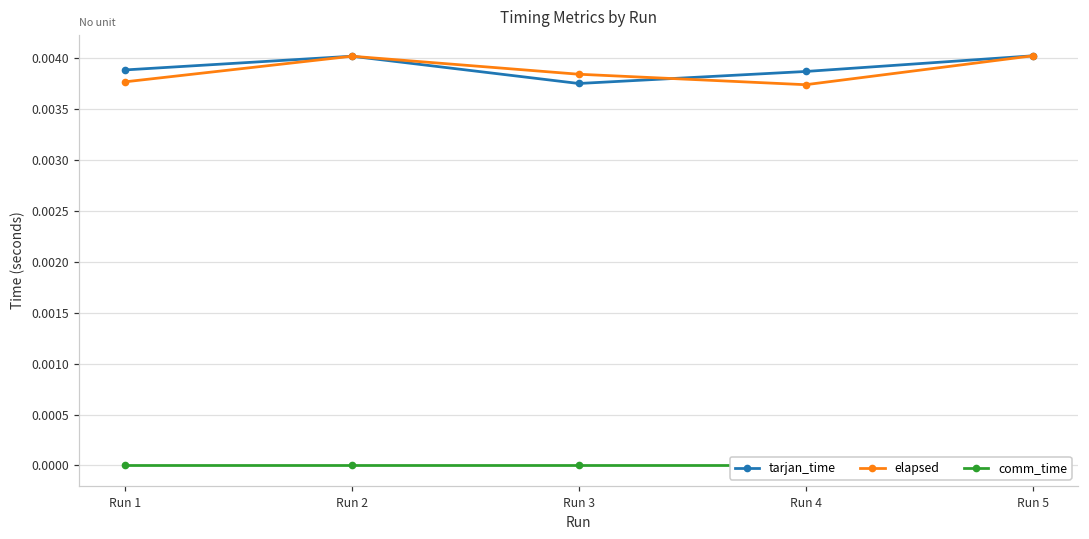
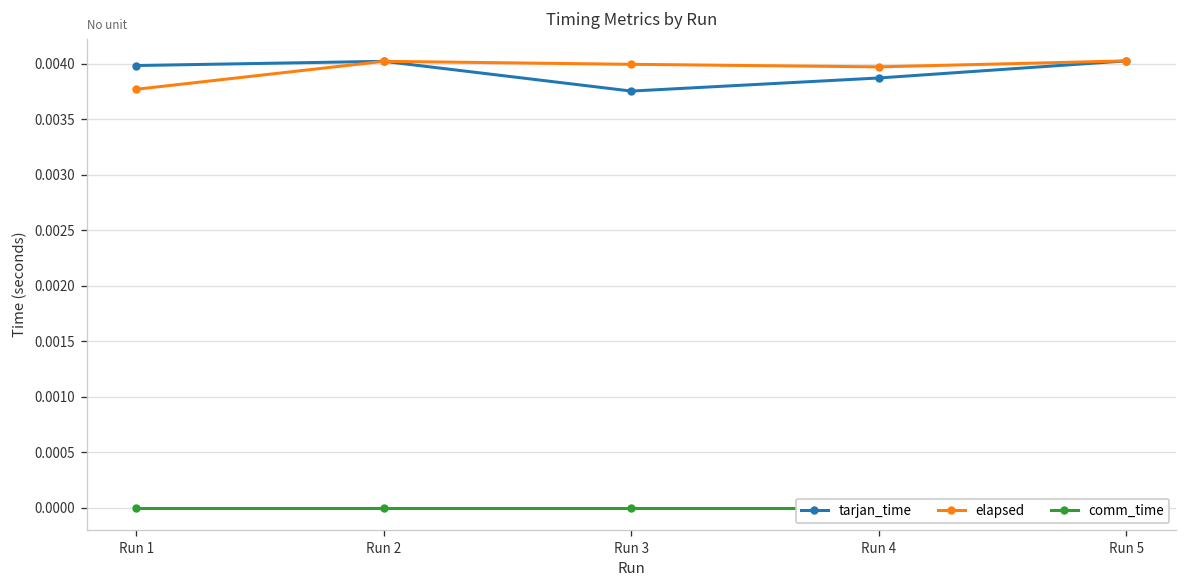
tarjan_time, Run 1: 0.0039 -> 0.0040
elapsed, Run 3: 0.0038 -> 0.0040
elapsed, Run 4: 0.0037 -> 0.0040
